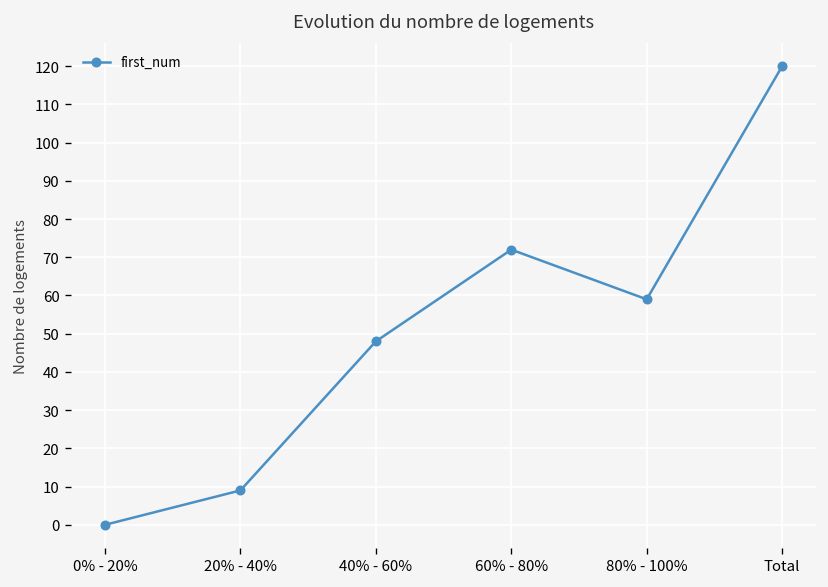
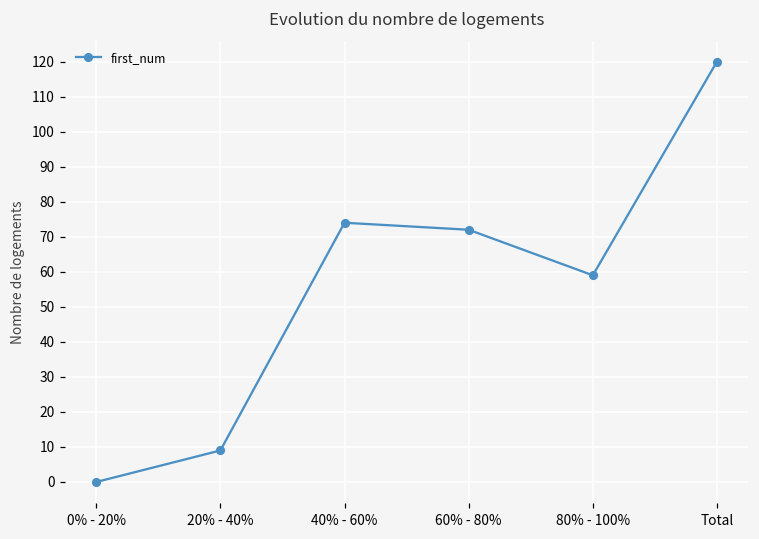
40% - 60%: 48 -> 74
